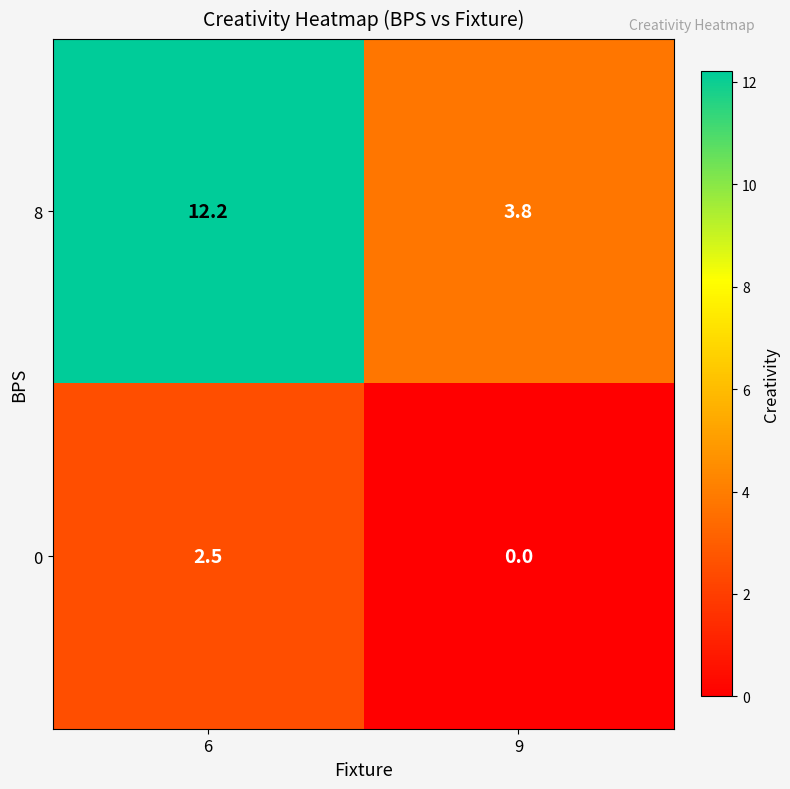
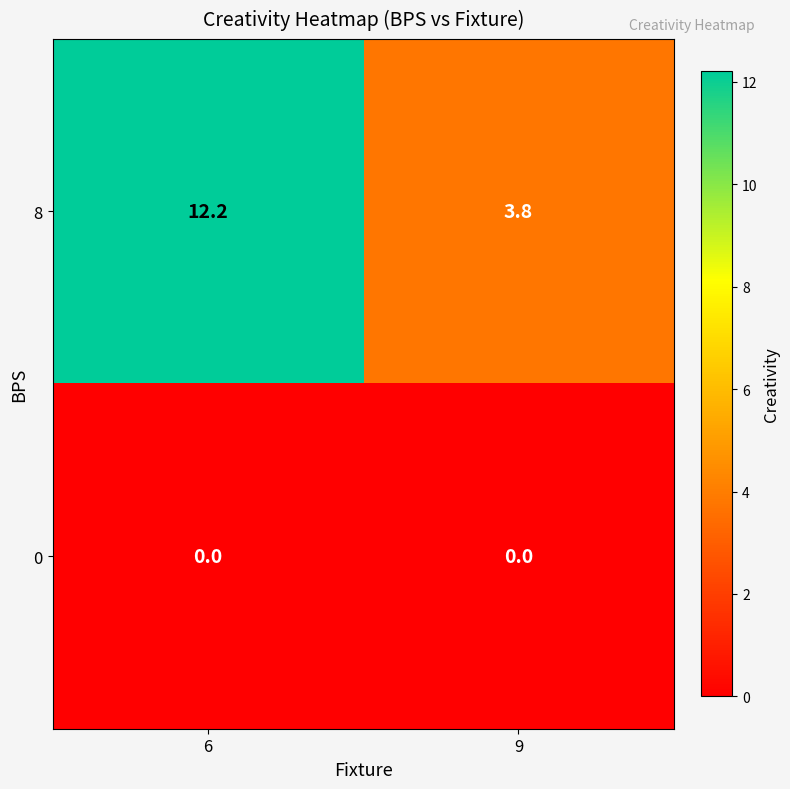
0, 6: 2.5 -> 0.0
